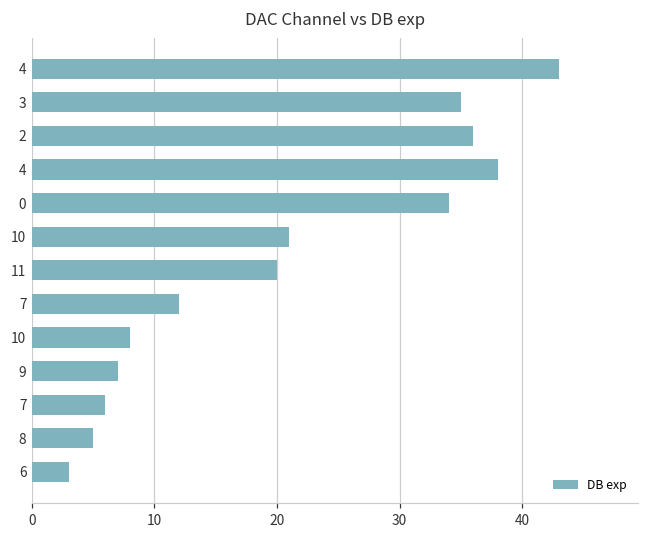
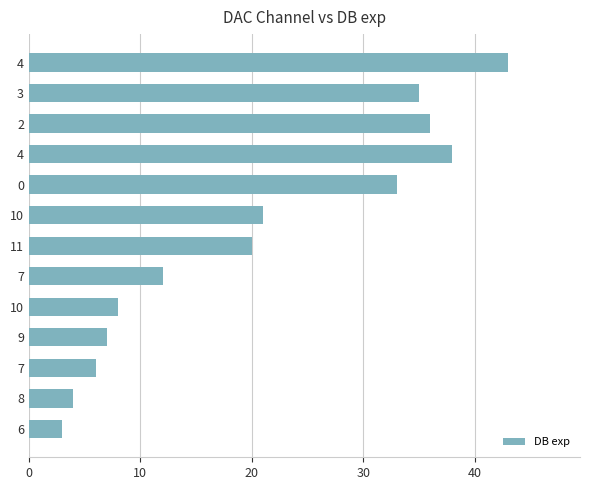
0: 34 -> 33
8: 5 -> 4
